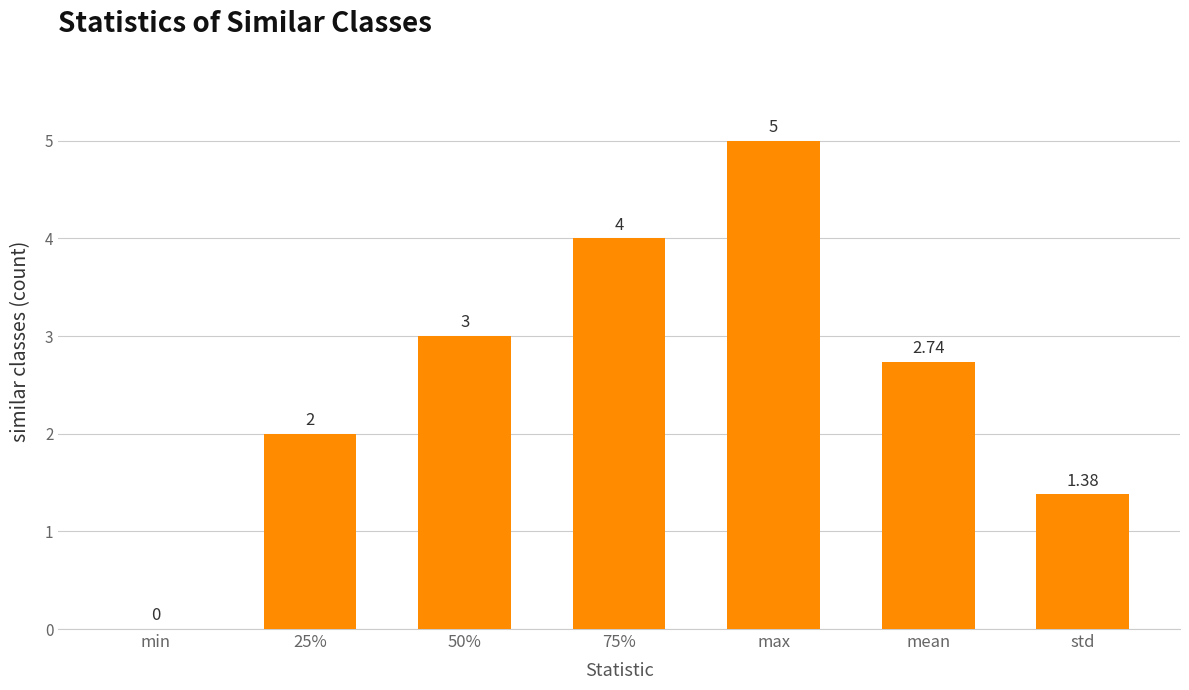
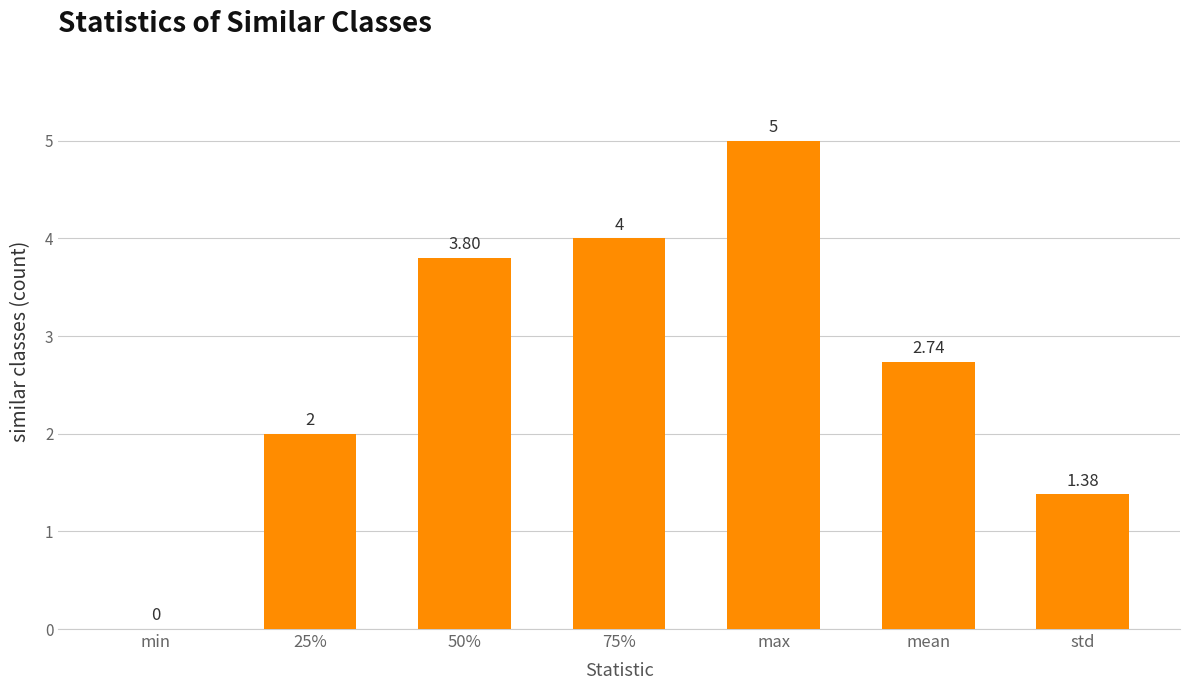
50%: 3 -> 3.80
